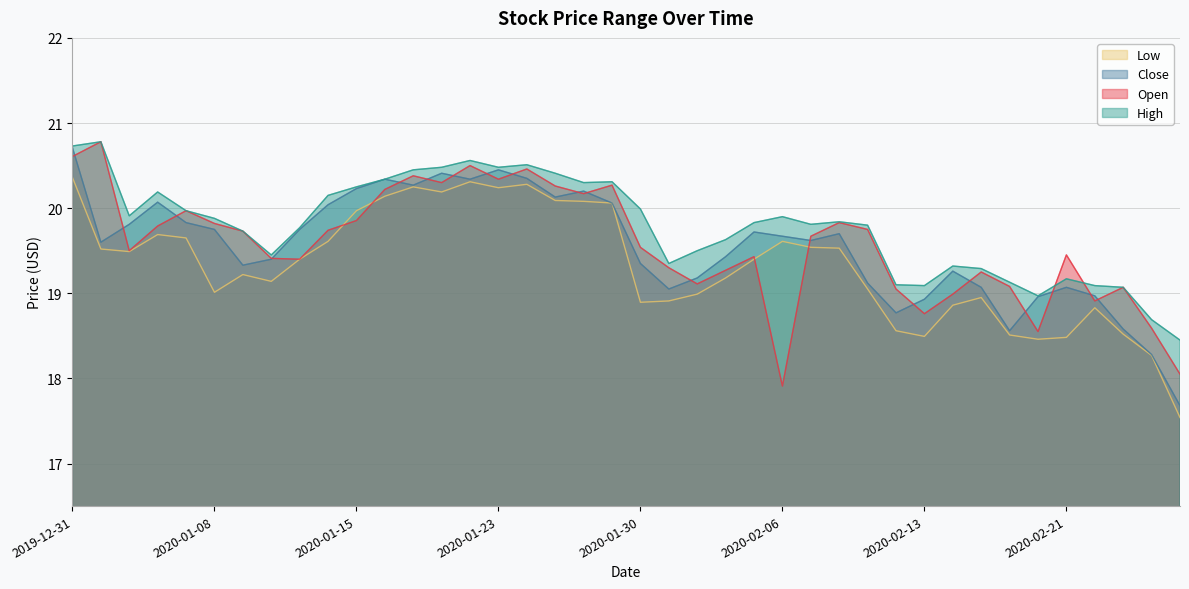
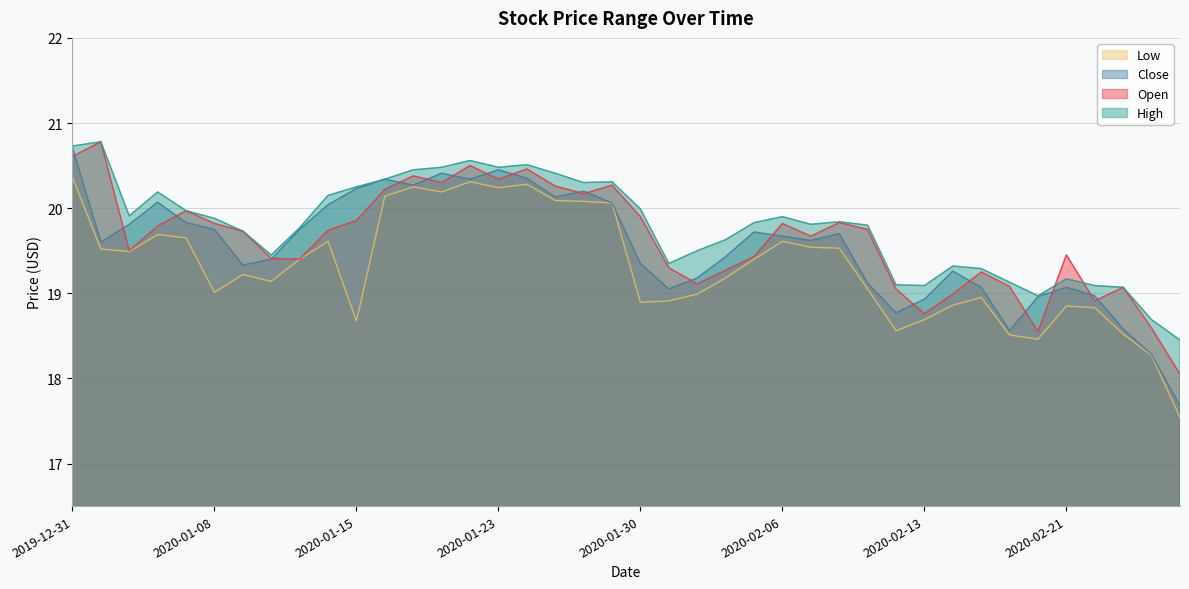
Low, 2020-01-15: 20.0 -> 18.7
Open, 2020-01-30: 19.5 -> 19.9
Open, 2020-02-06: 17.9 -> 19.8
Low, 2020-02-13: 18.5 -> 18.7
Low, 2020-02-21: 18.5 -> 18.9
